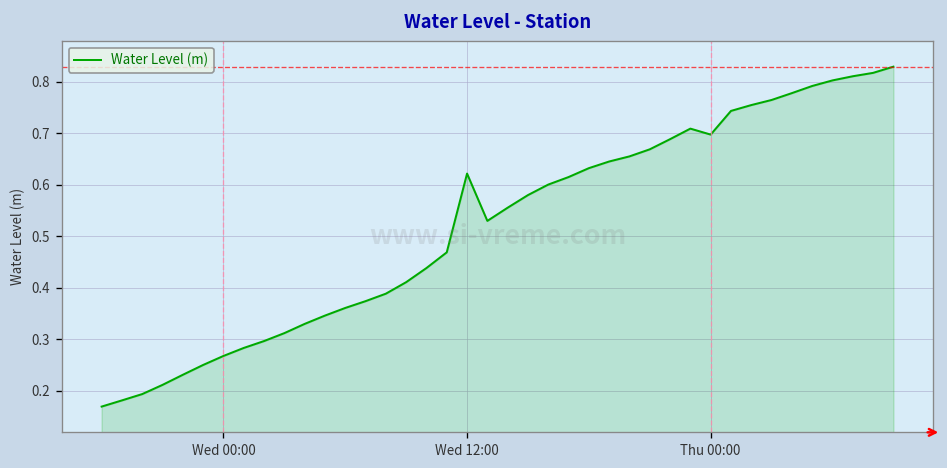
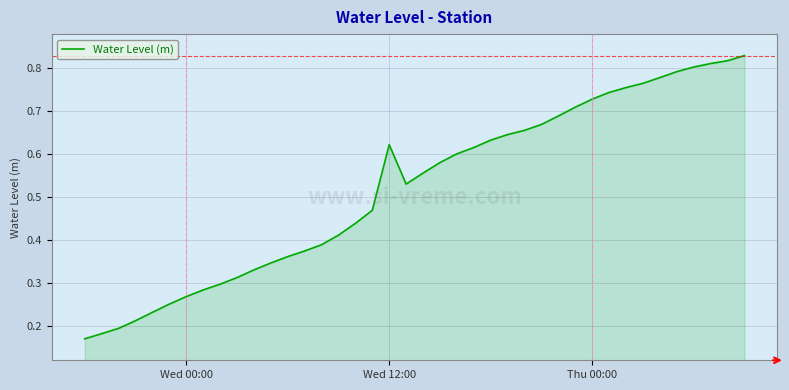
Thu 00:00: 0.70 -> 0.73
